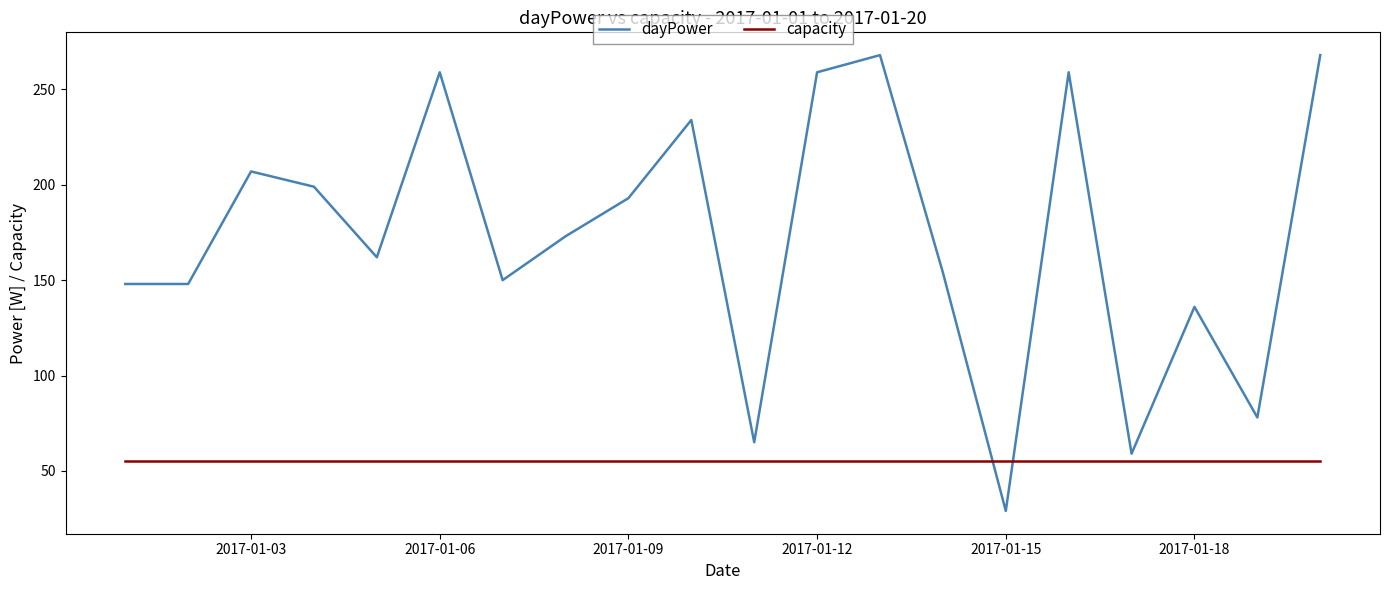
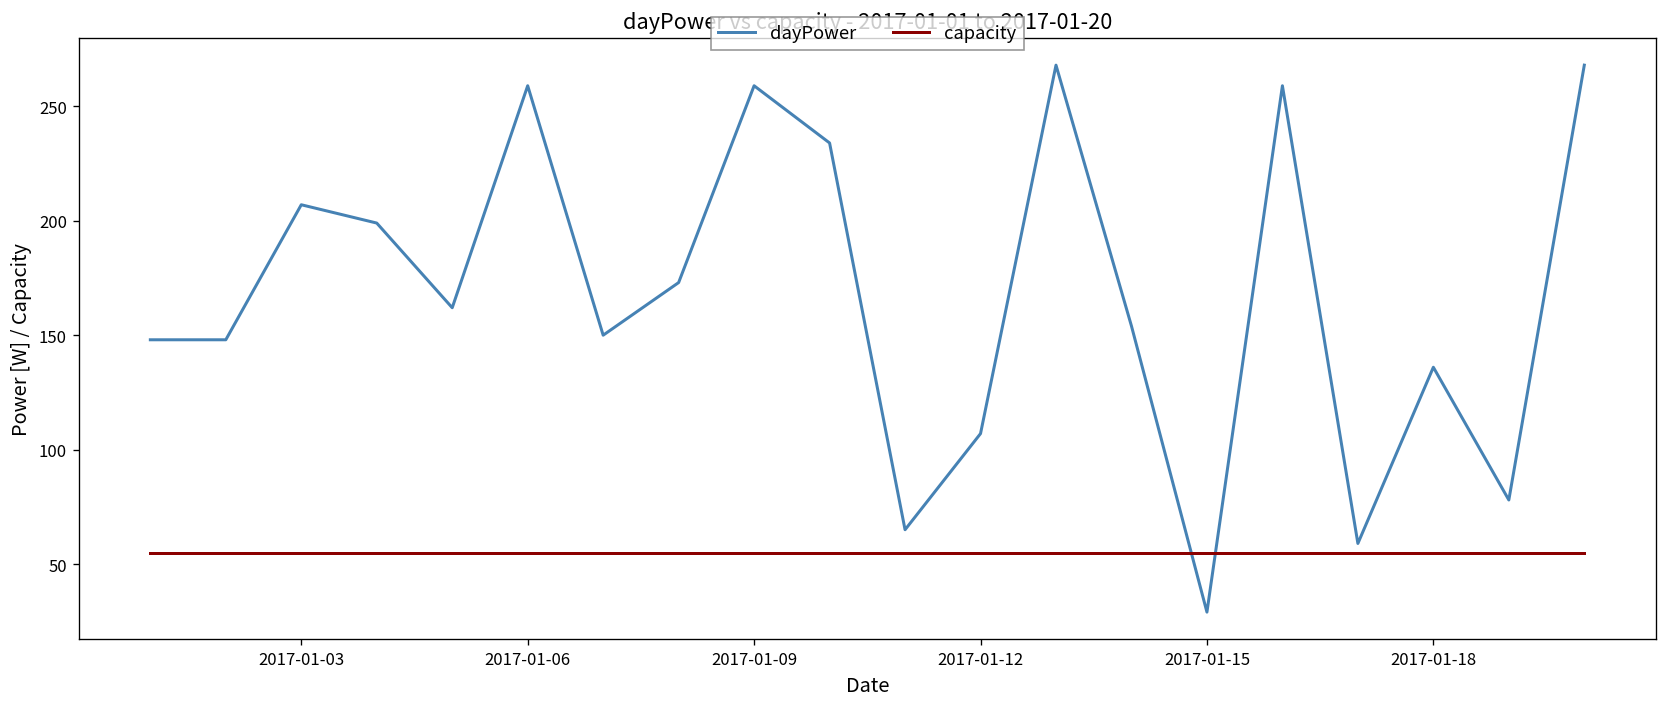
dayPower, 2017-01-09: 193 -> 259
dayPower, 2017-01-12: 259 -> 107
